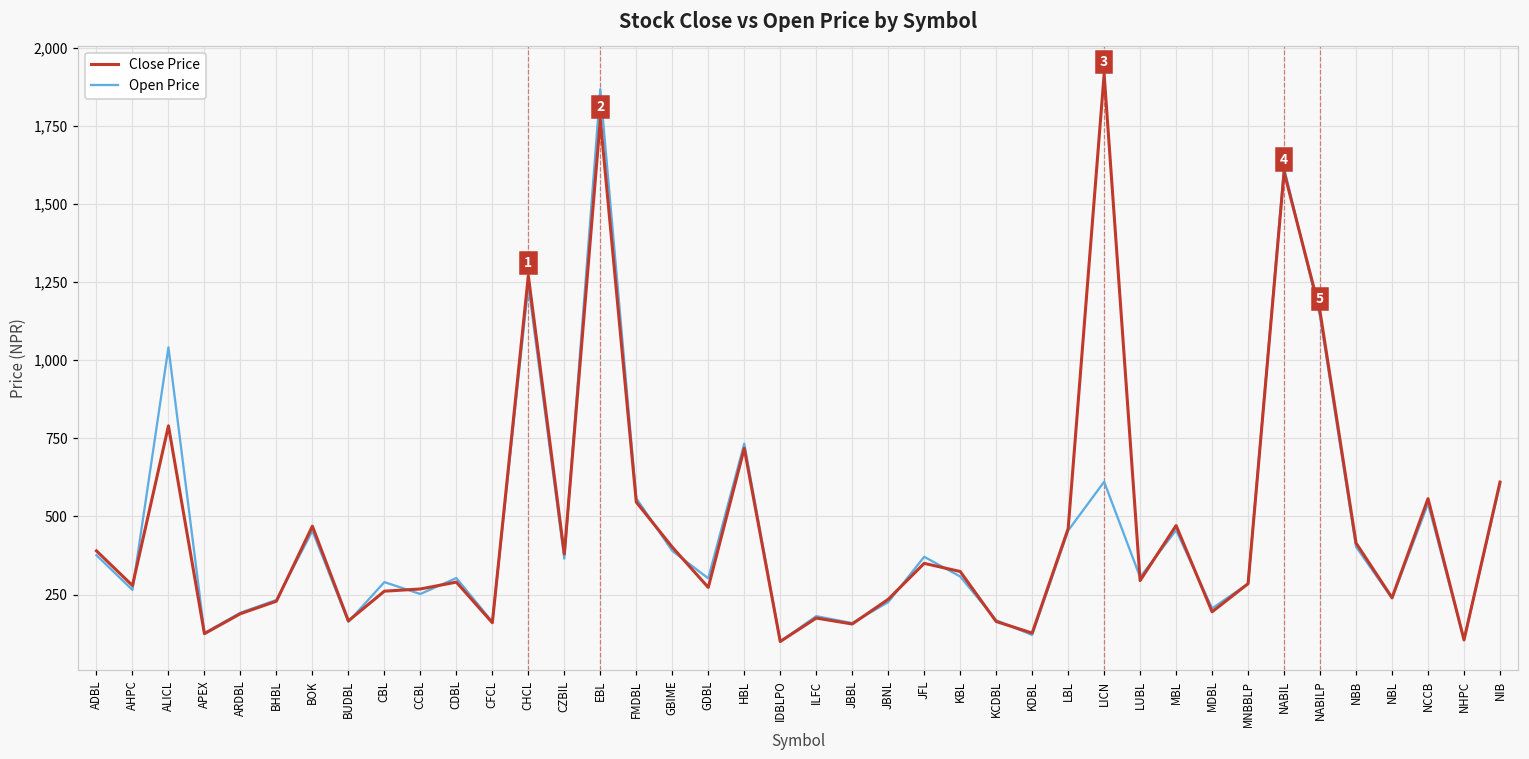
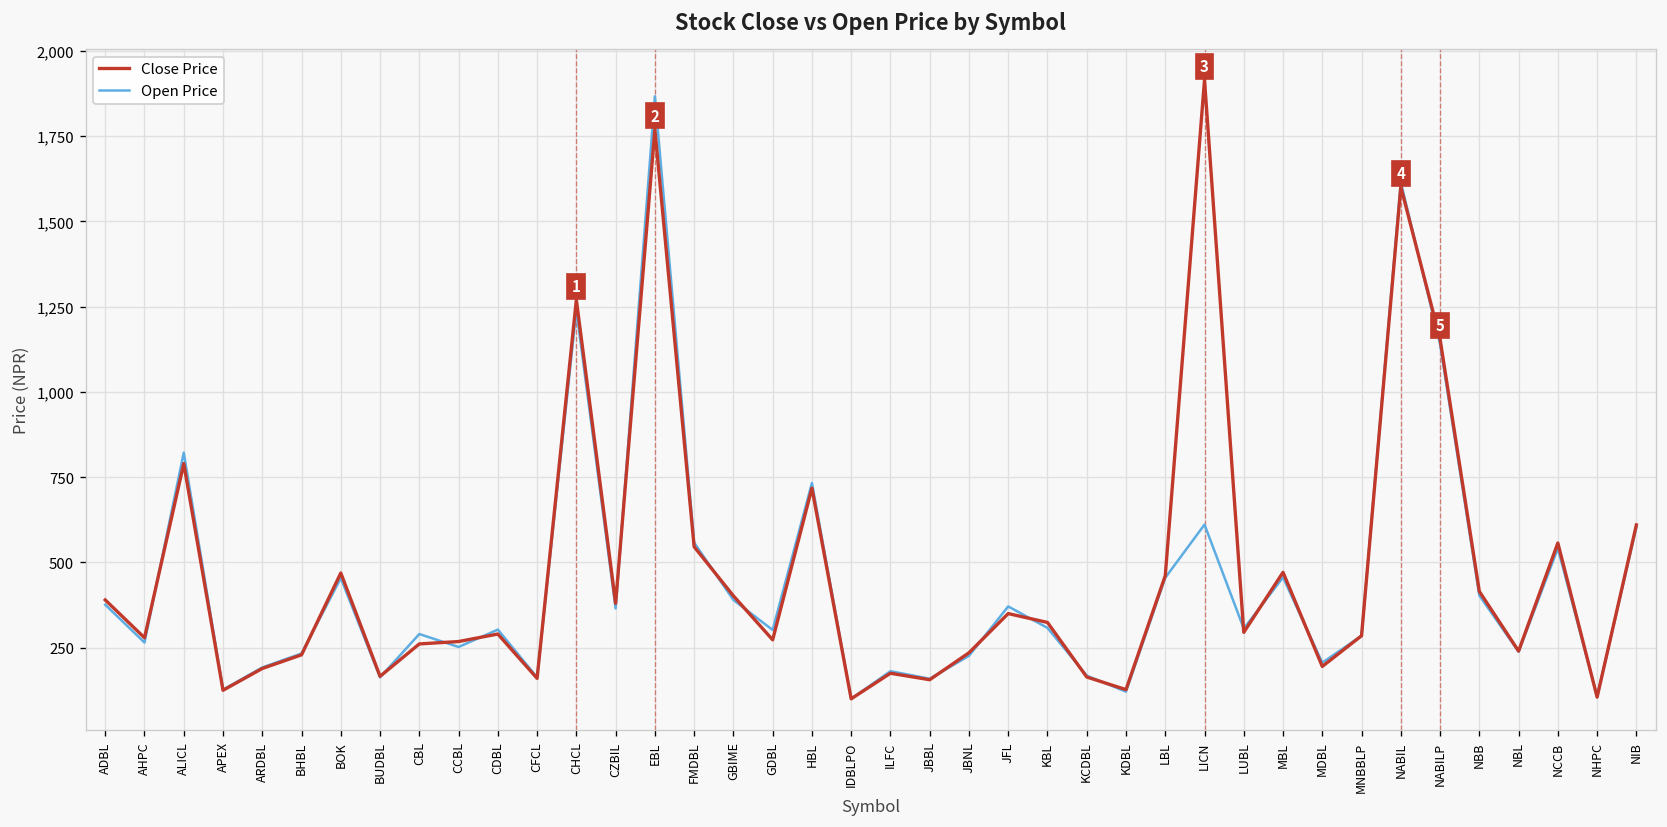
Open Price, ALICL: 1,040 -> 820
